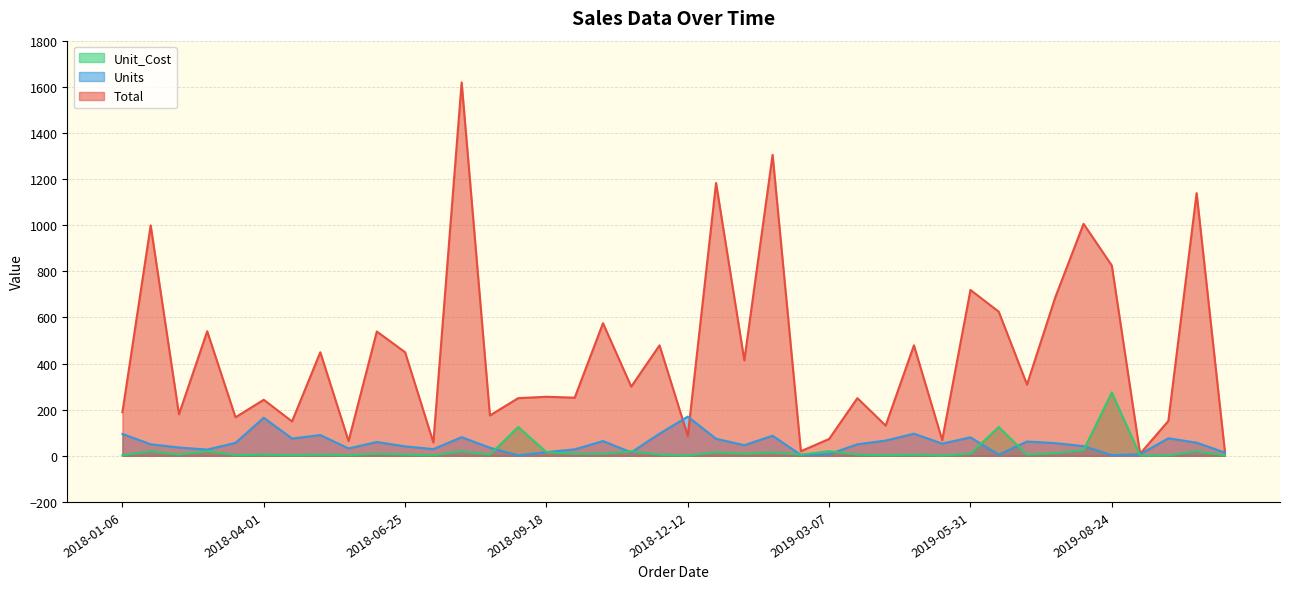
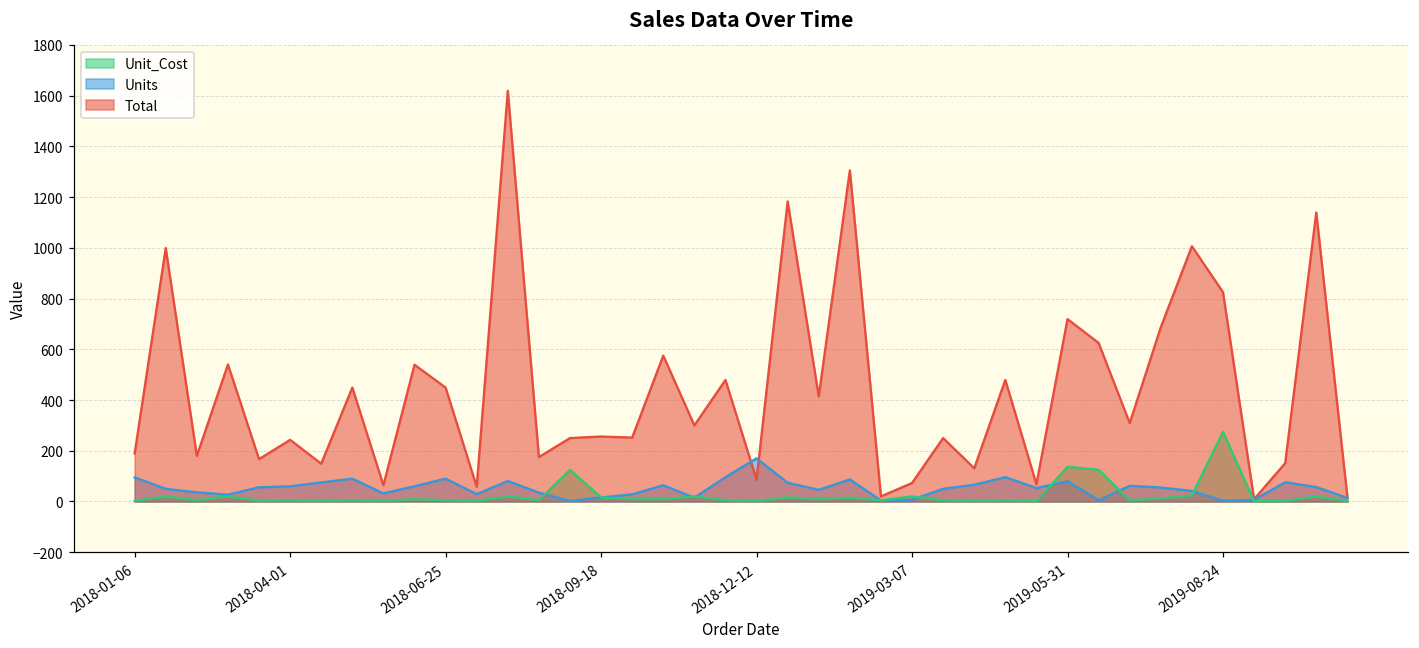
Units, 2018-04-01: 170 -> 60
Units, 2018-06-25: 40 -> 90
Unit_Cost, 2019-05-31: 10 -> 140
